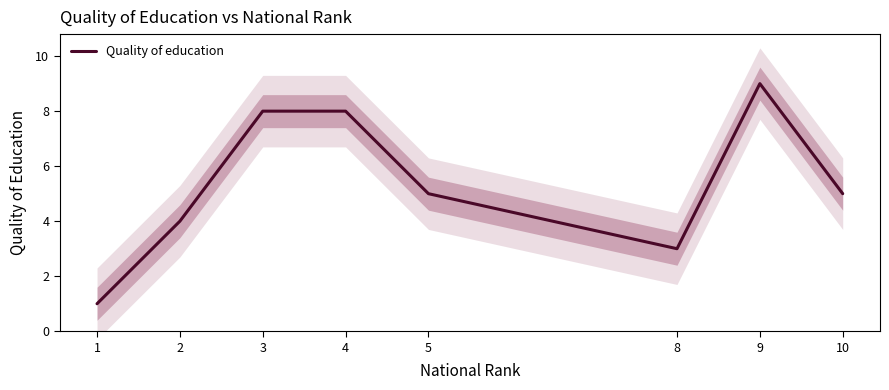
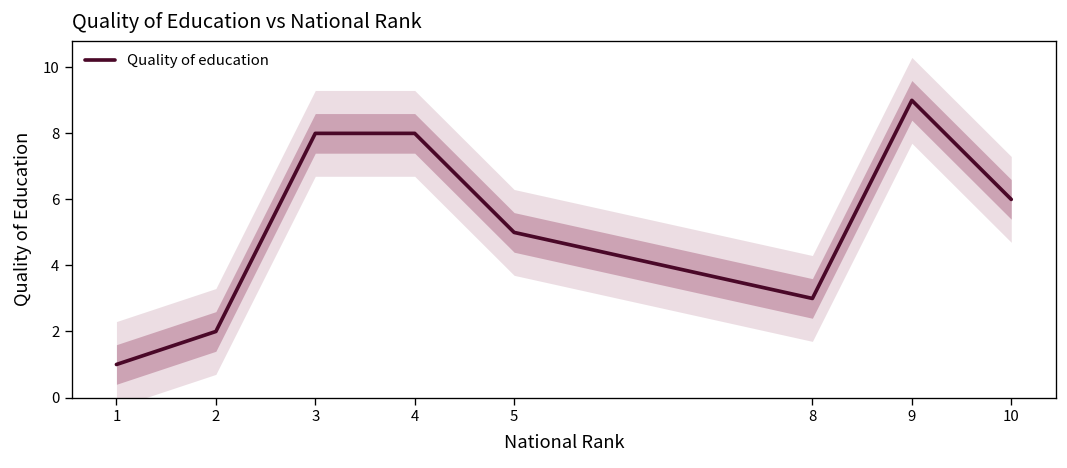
Quality of education, 2: 4 -> 2
Quality of education, 10: 5 -> 6
